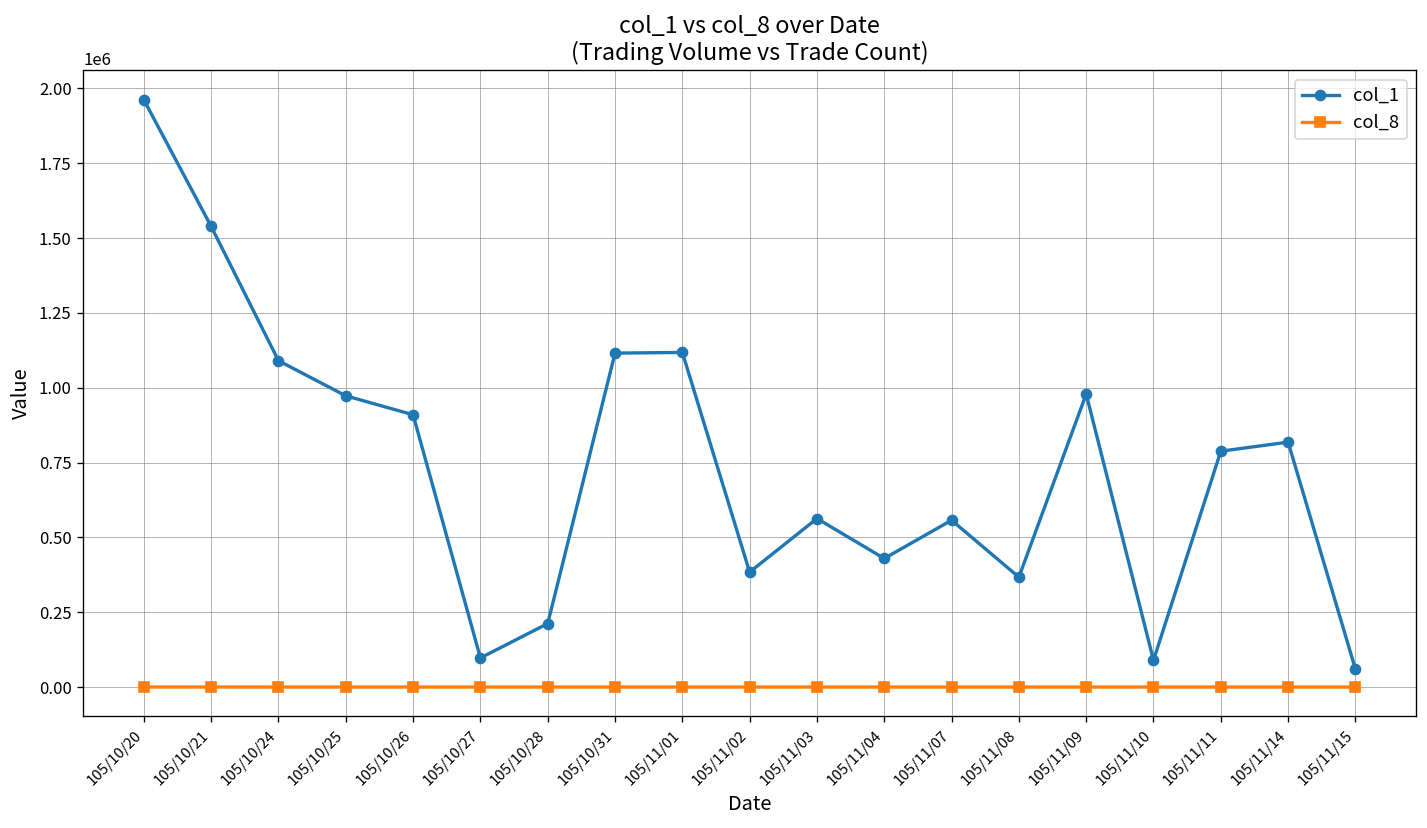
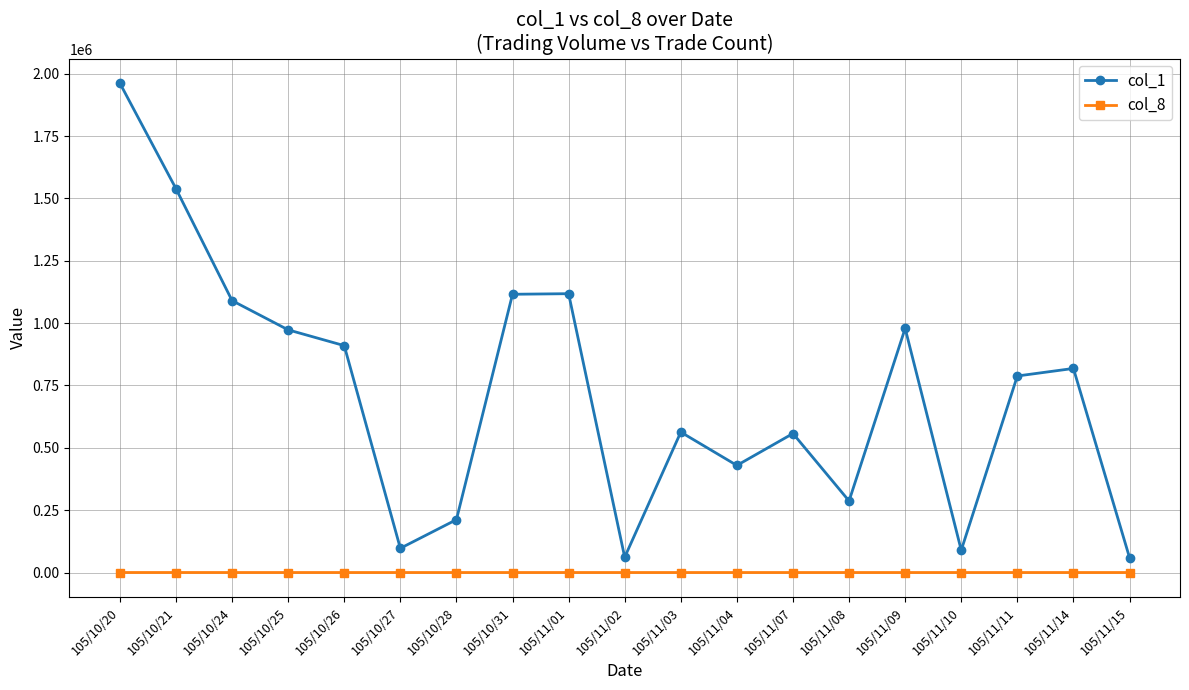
col_1, 105/11/02: 380000 -> 60000
col_1, 105/11/08: 370000 -> 290000
